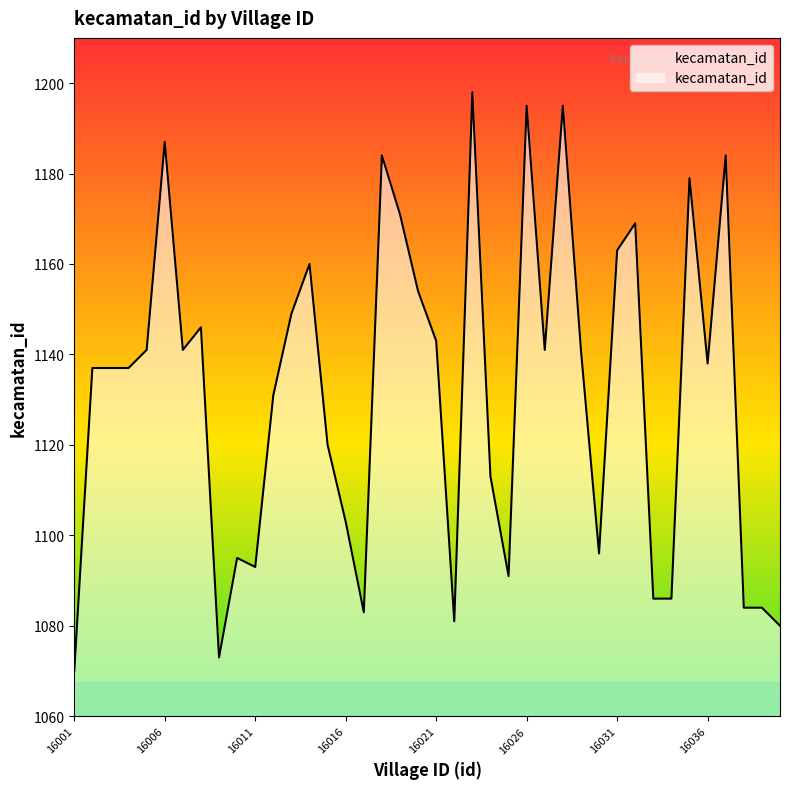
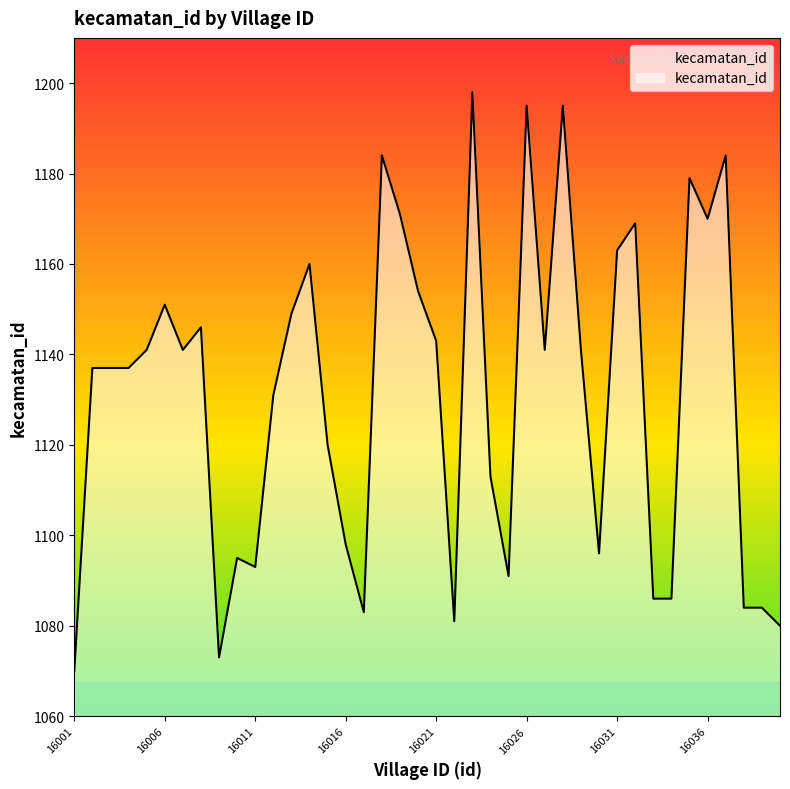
16006: 1187 -> 1151
16016: 1103 -> 1098
16036: 1138 -> 1170
